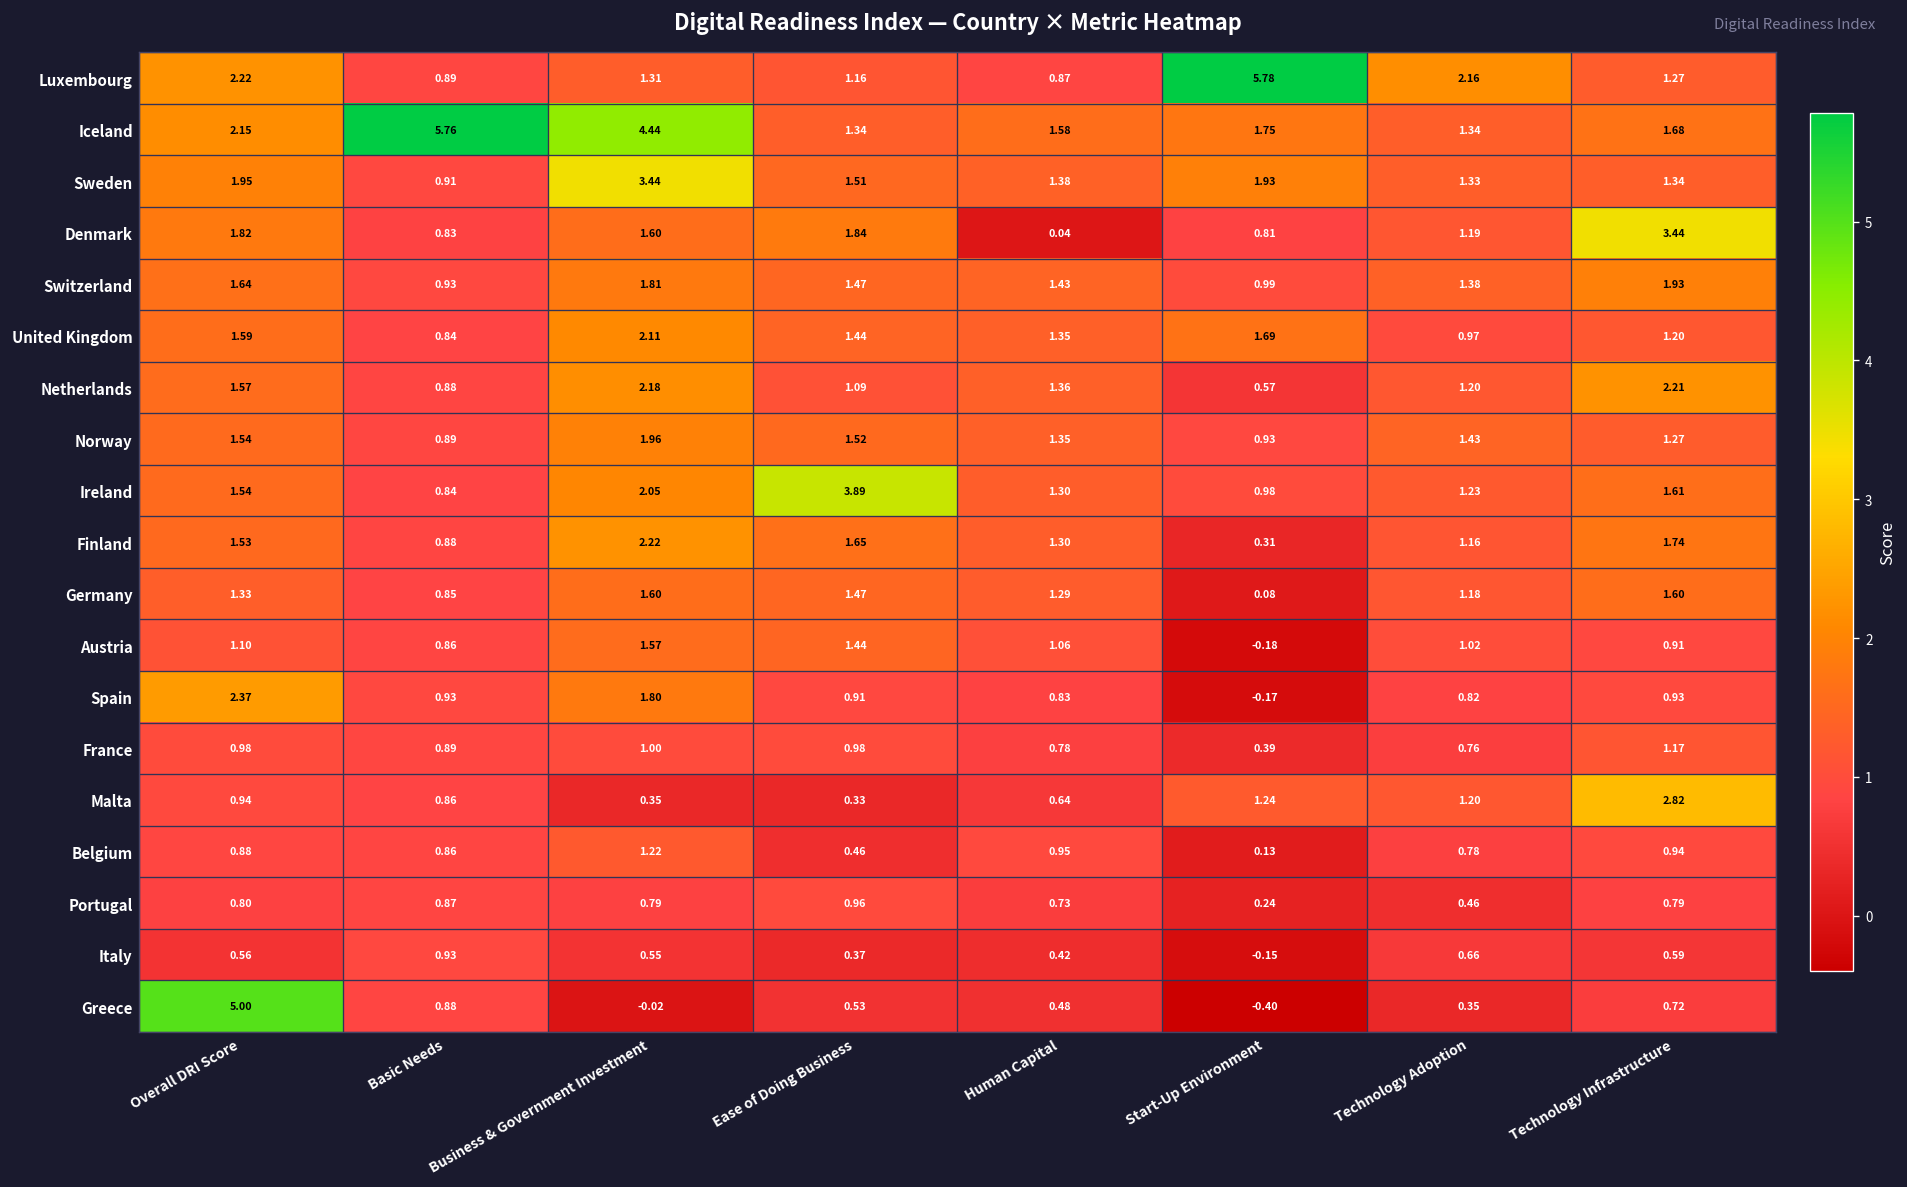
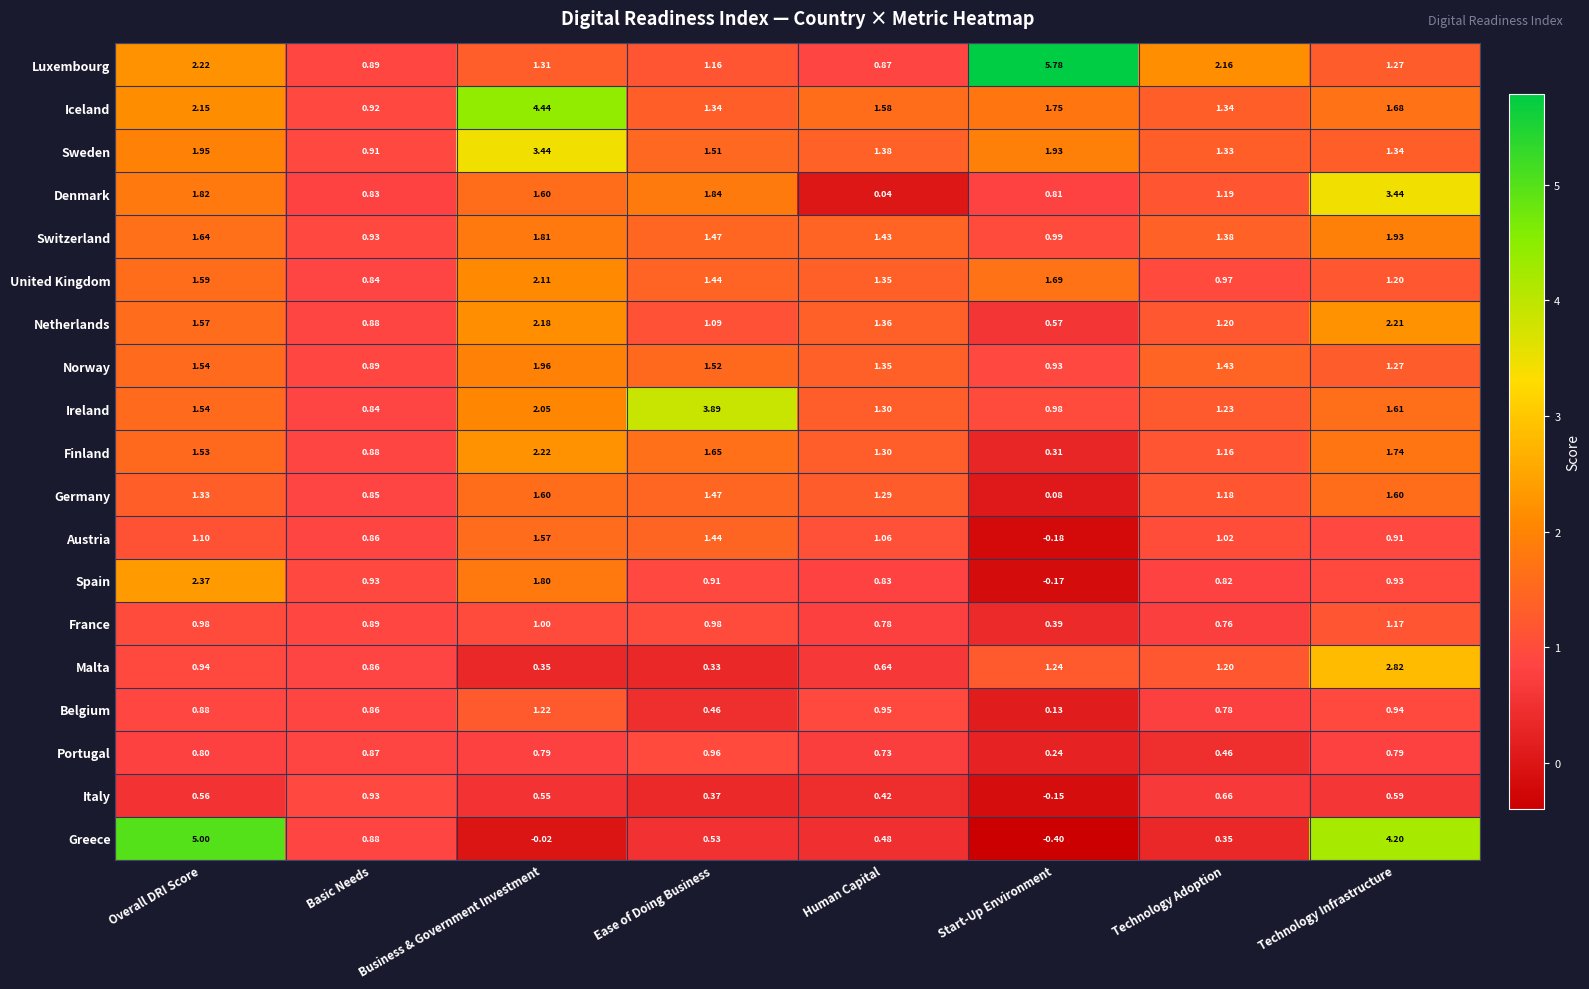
Iceland, Basic Needs: 5.76 -> 0.92
Greece, Technology Infrastructure: 0.72 -> 4.20
